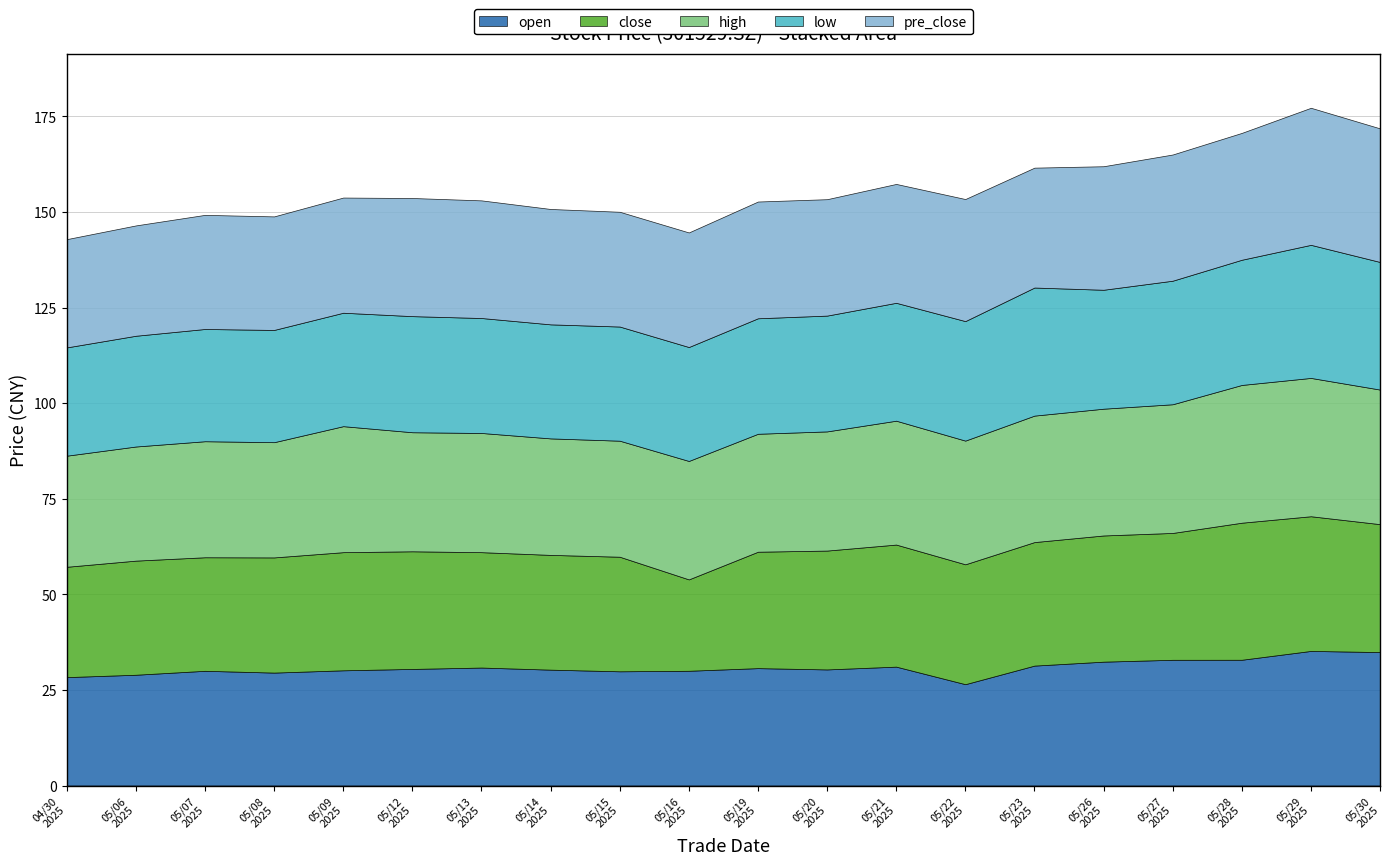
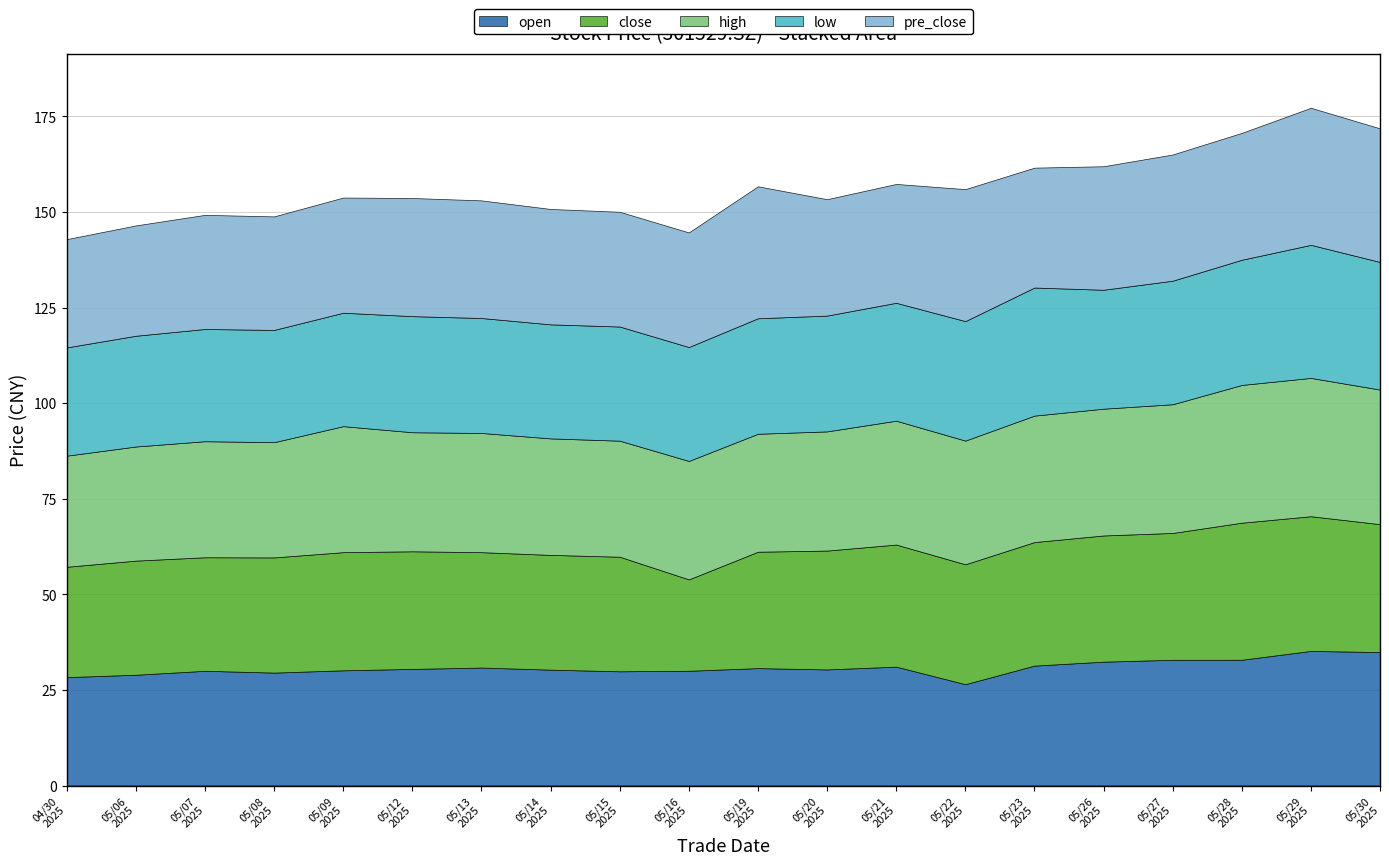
pre_close, 05/19 2025: 31 -> 35
pre_close, 05/22 2025: 32 -> 35
